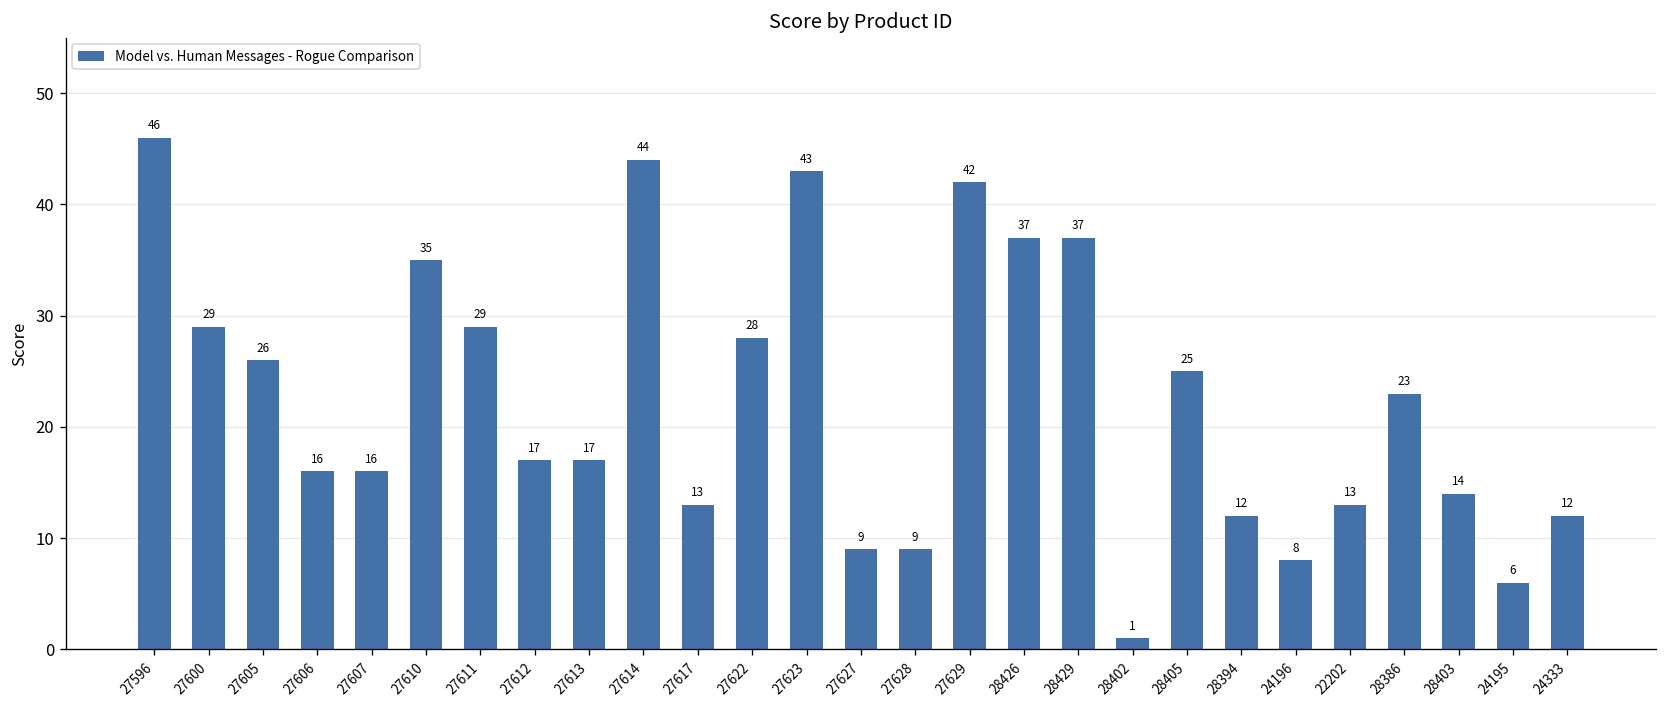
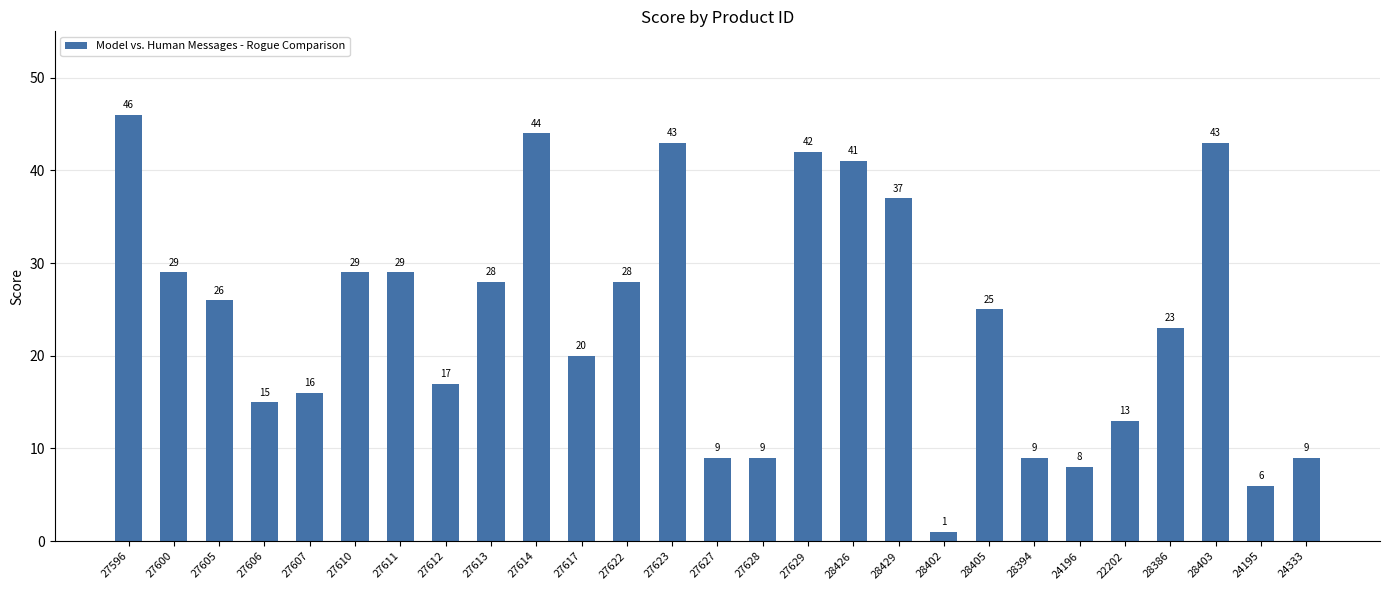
27606: 16 -> 15
27610: 35 -> 29
27613: 17 -> 28
27617: 13 -> 20
28426: 37 -> 41
28394: 12 -> 9
28403: 14 -> 43
24333: 12 -> 9
